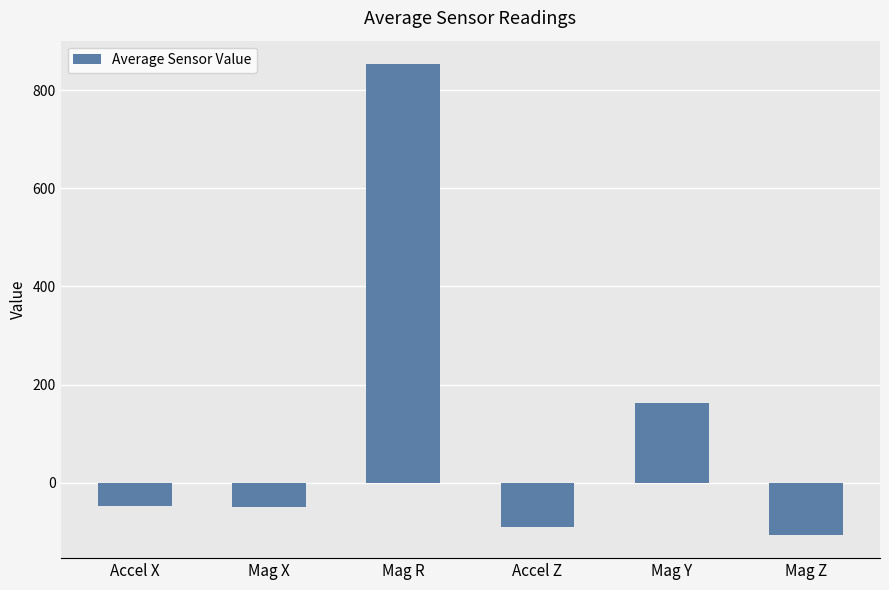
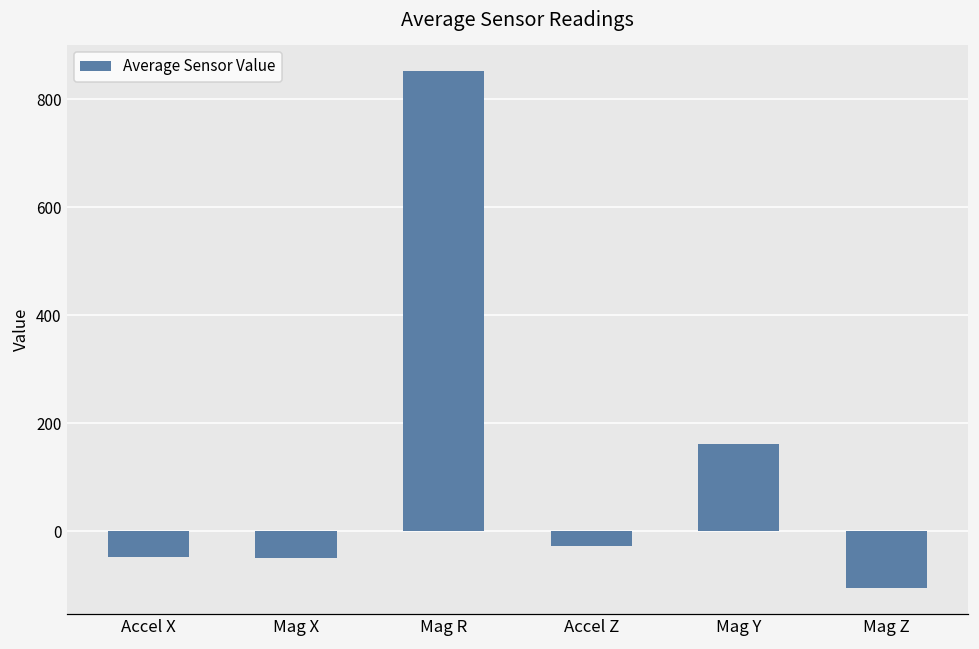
Accel Z: -90 -> -30
